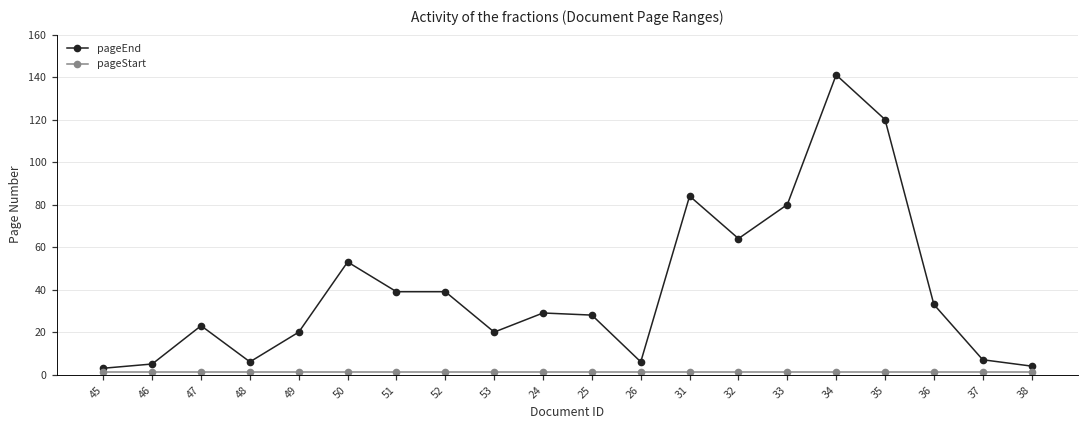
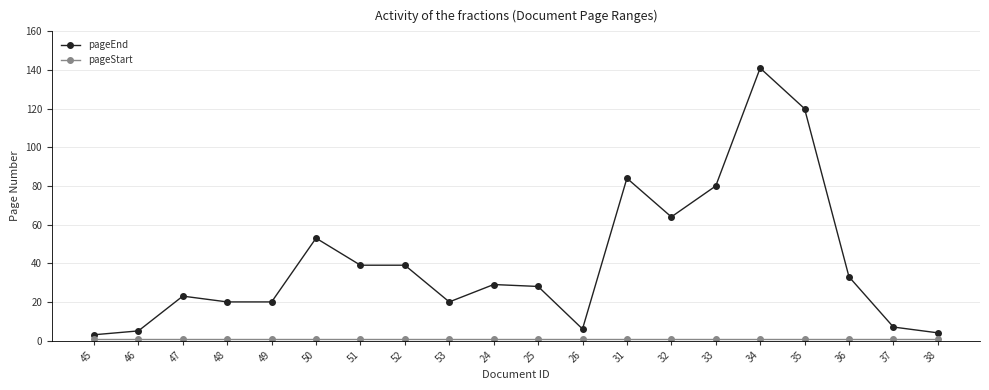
pageEnd, 48: 6 -> 20
